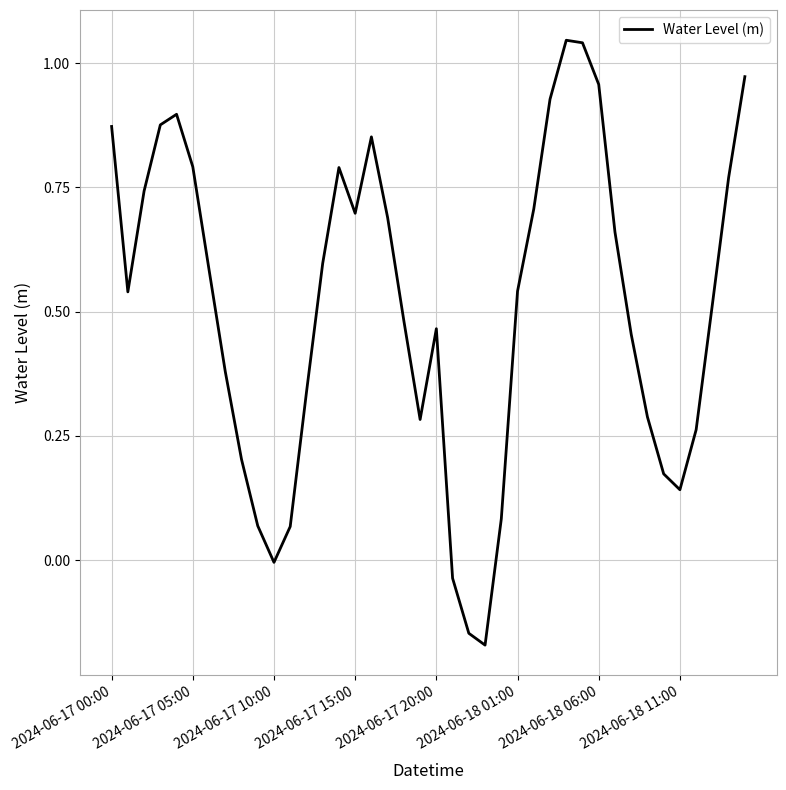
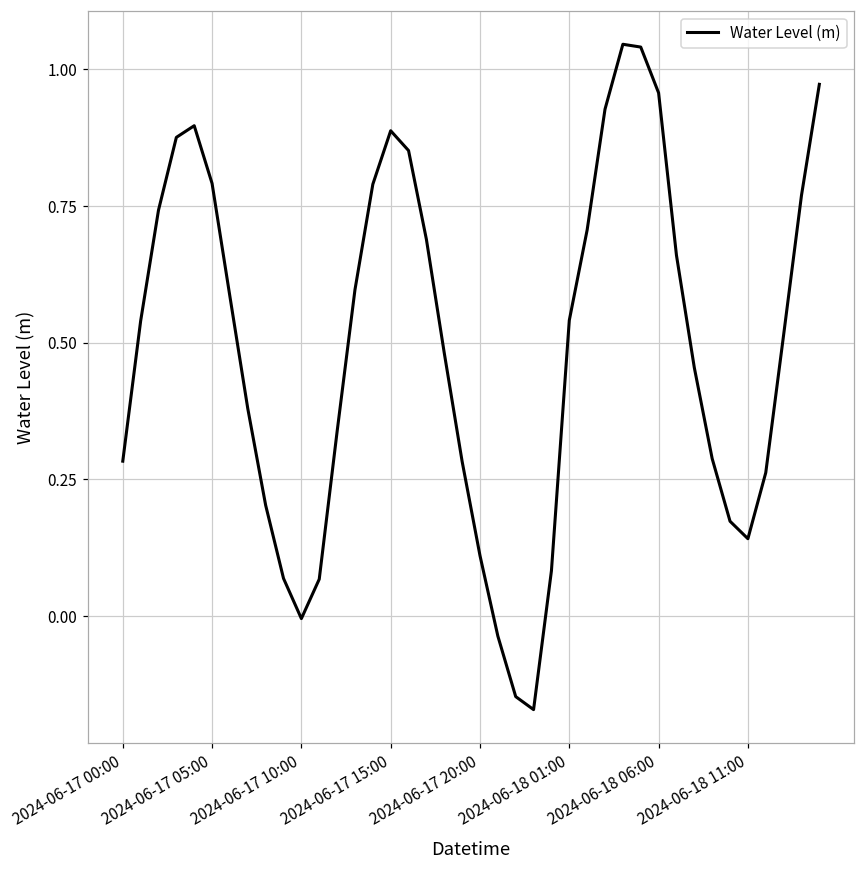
2024-06-17 00:00: 0.87 -> 0.28
2024-06-17 15:00: 0.70 -> 0.89
2024-06-17 20:00: 0.47 -> 0.11
